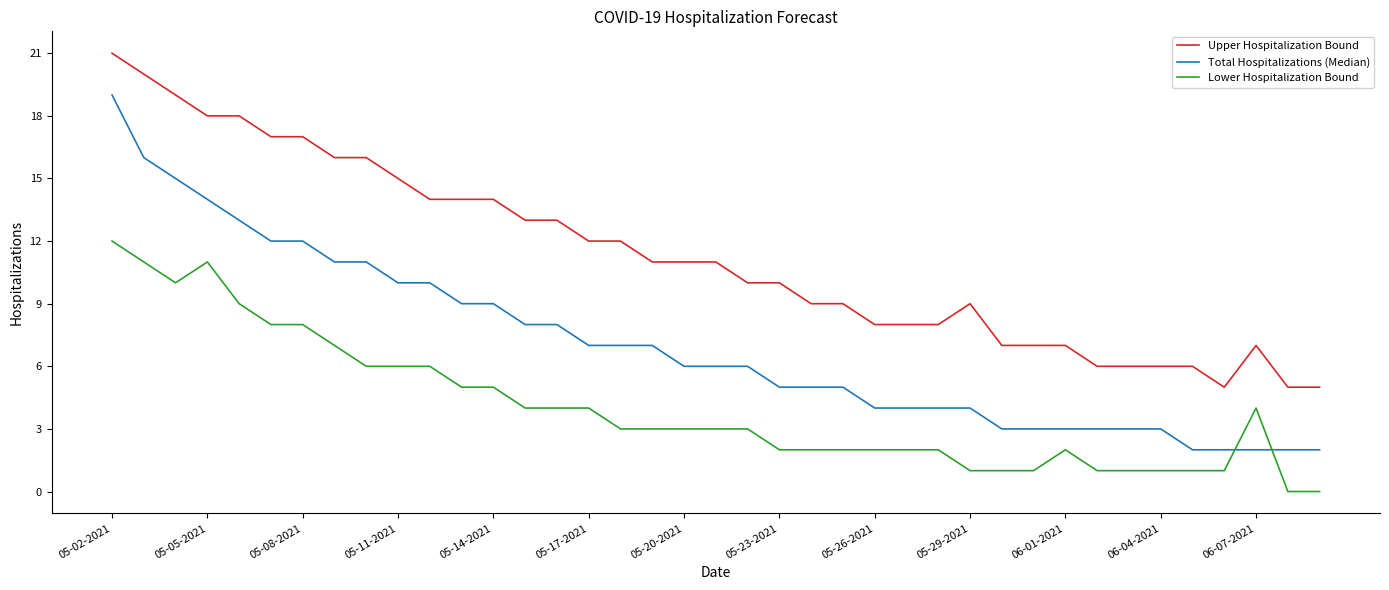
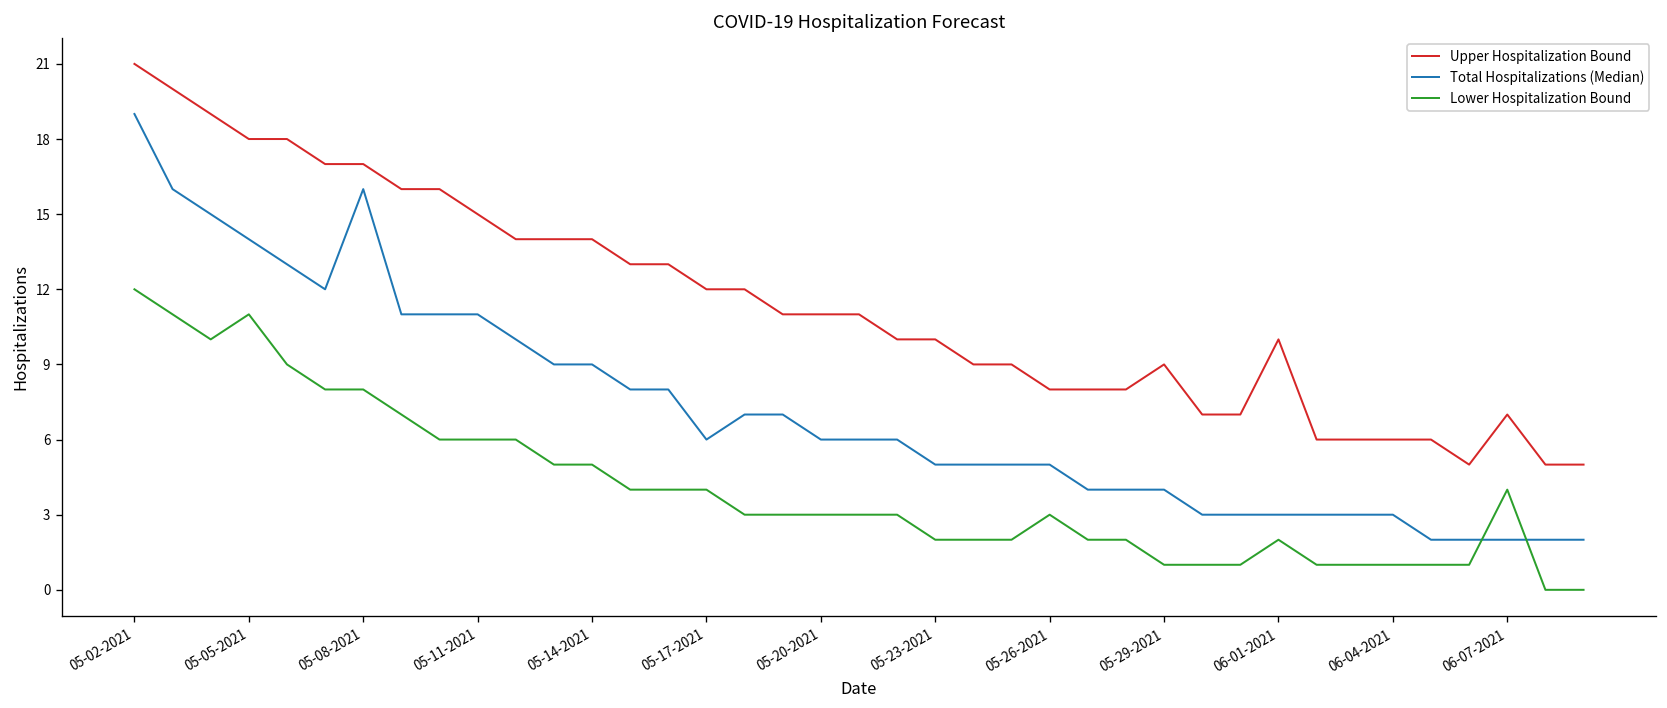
Total Hospitalizations (Median), 05-08-2021: 12 -> 16
Total Hospitalizations (Median), 05-11-2021: 10 -> 11
Total Hospitalizations (Median), 05-17-2021: 7 -> 6
Total Hospitalizations (Median), 05-26-2021: 4 -> 5
Lower Hospitalization Bound, 05-26-2021: 2 -> 3
Upper Hospitalization Bound, 06-01-2021: 7 -> 10
